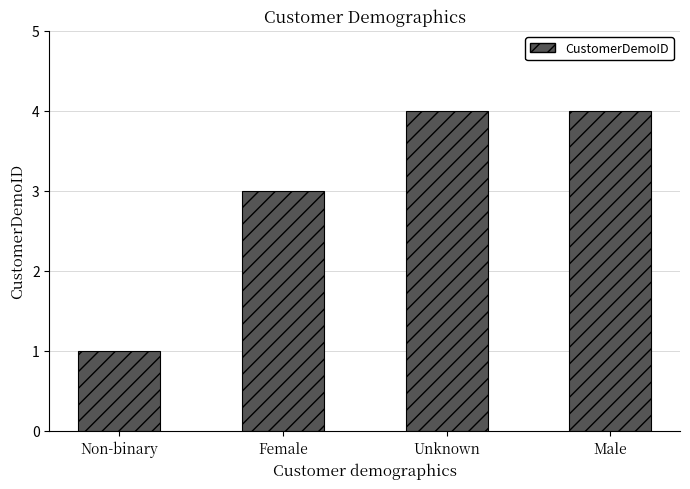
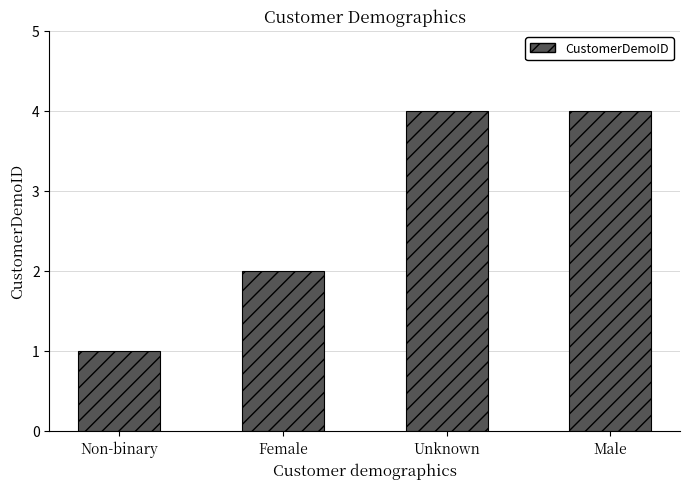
Female: 3 -> 2
